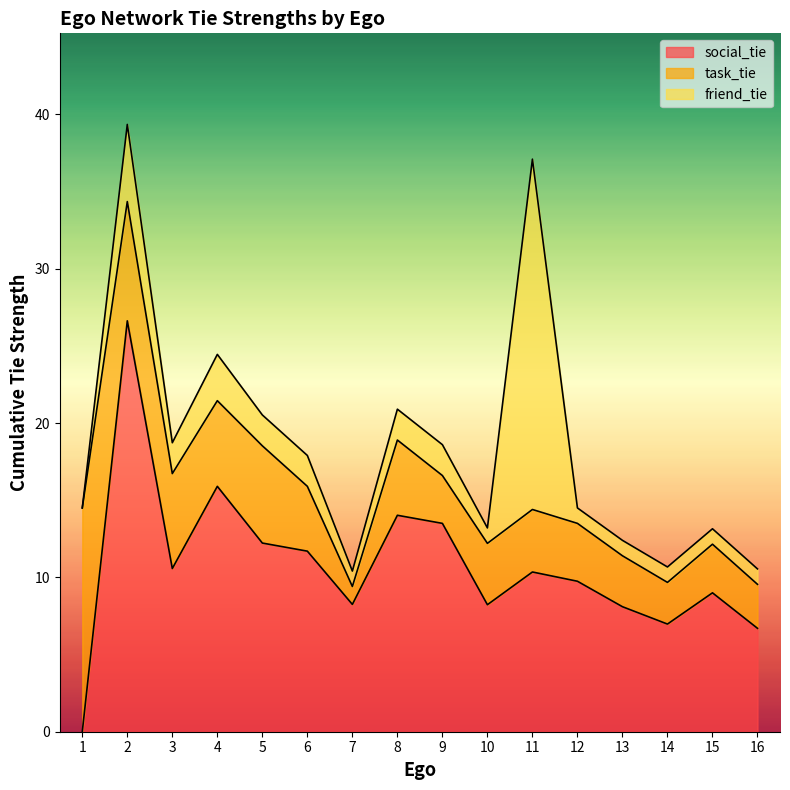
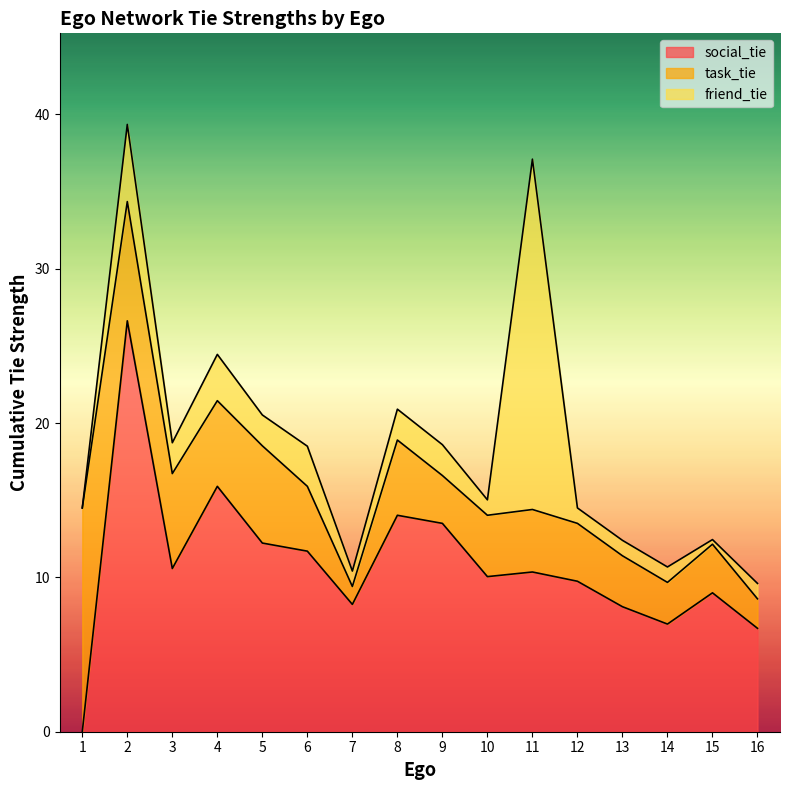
friend_tie, 6: 2.0 -> 2.6
social_tie, 10: 8.2 -> 10.1
friend_tie, 15: 1.0 -> 0.3
task_tie, 16: 2.9 -> 1.9
